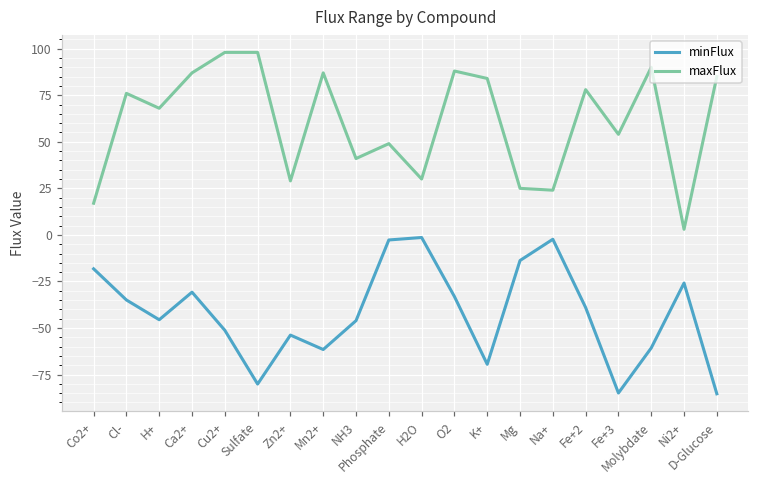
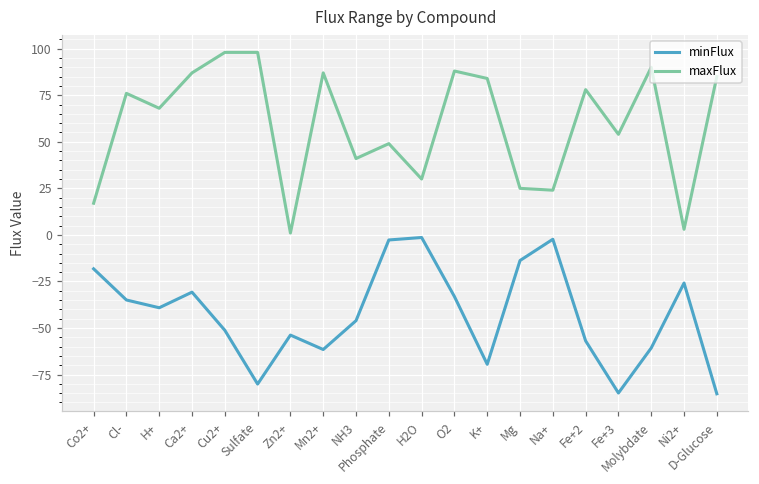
minFlux, H+: -46 -> -39
maxFlux, Zn2+: 29 -> 1
minFlux, Fe+2: -39 -> -57
